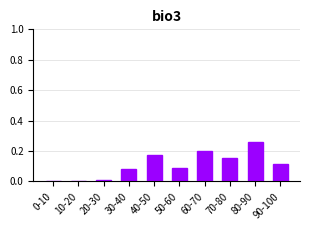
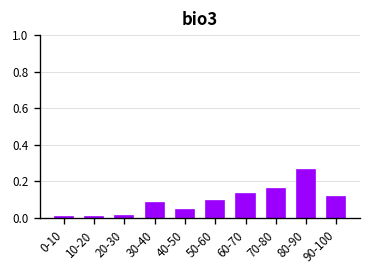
40-50: 0.18 -> 0.04
60-70: 0.20 -> 0.13
